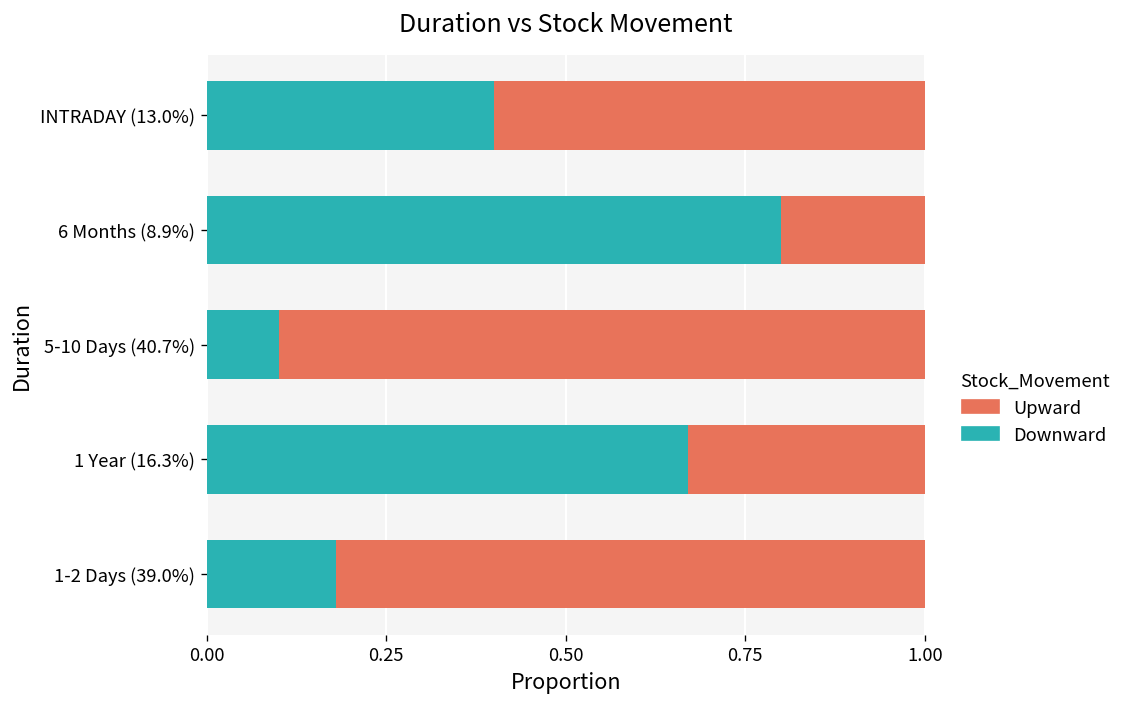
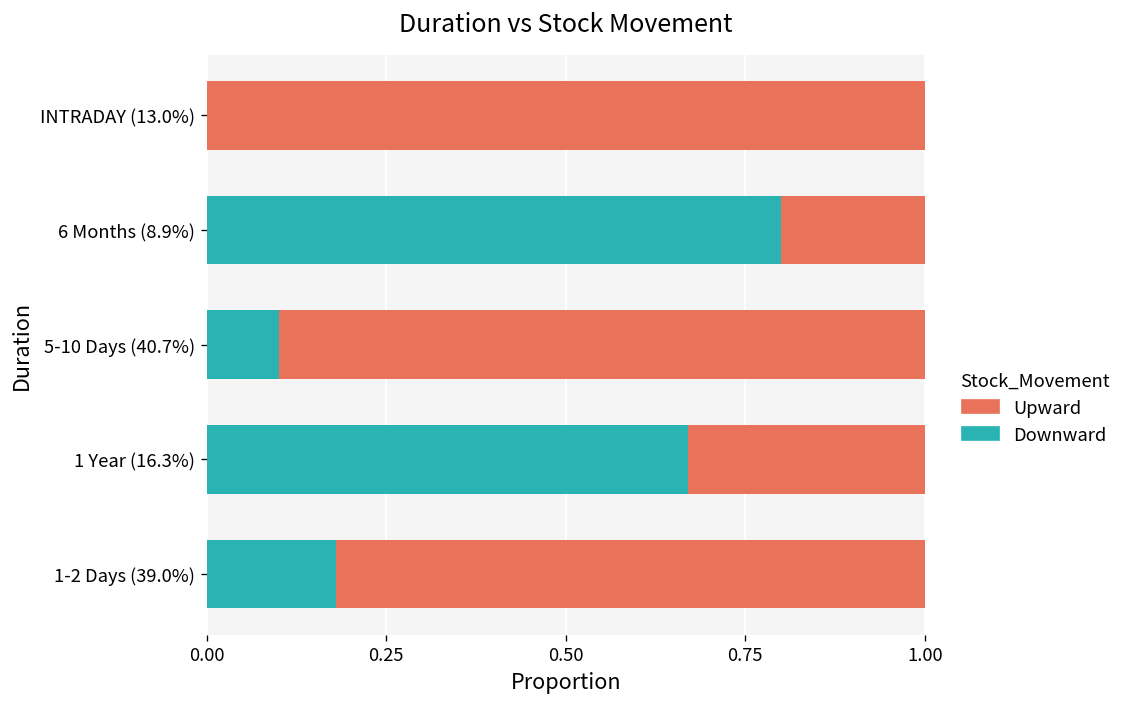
Downward, INTRADAY (13.0%): 0.4 -> 0.0
